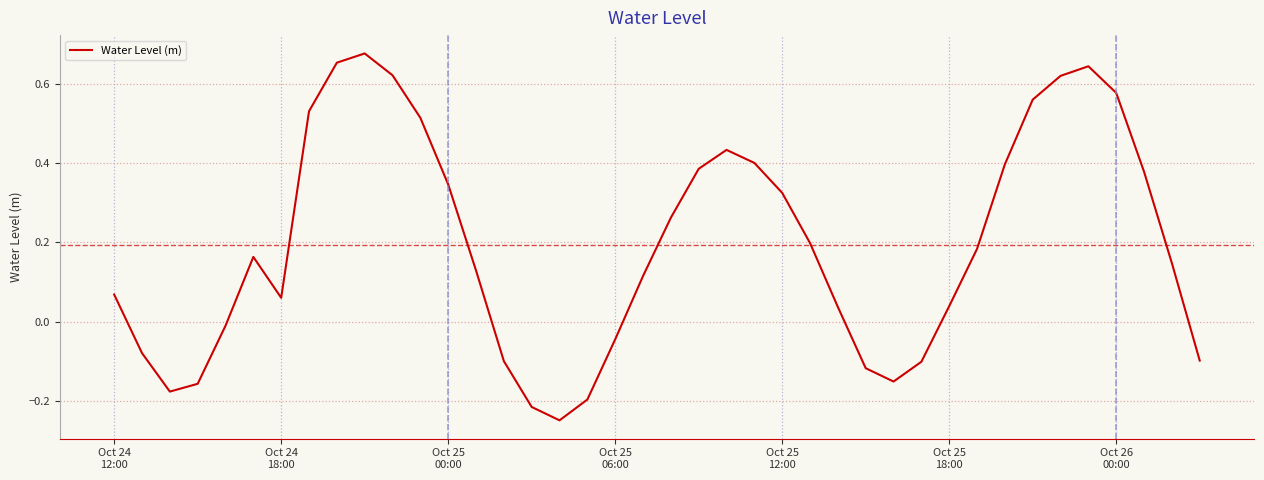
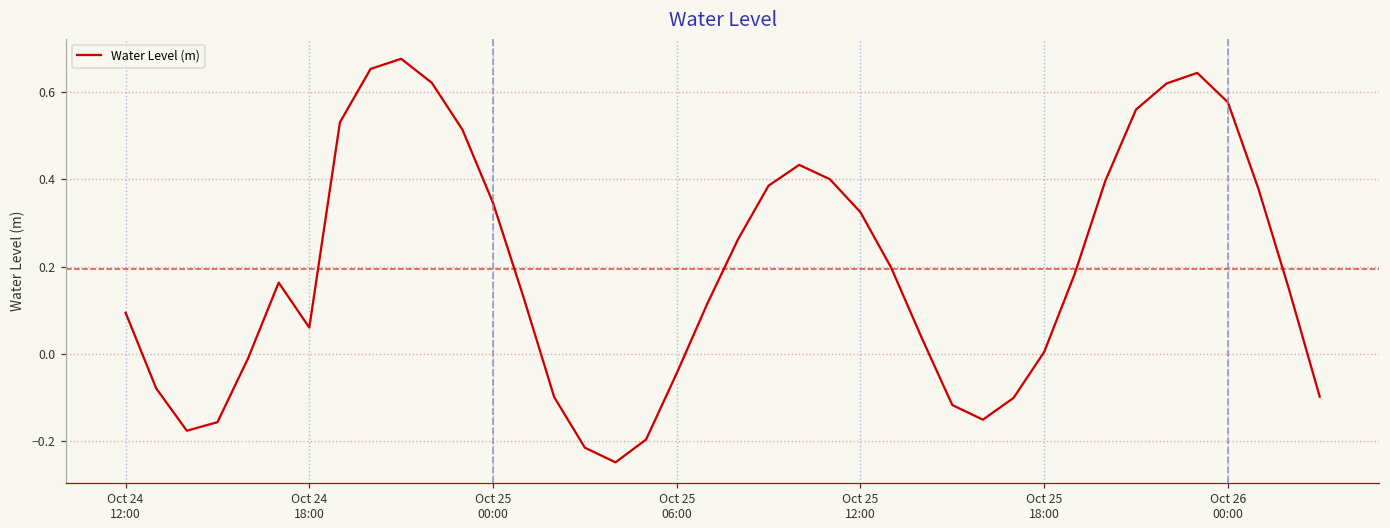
Oct 24 12:00: 0.07 -> 0.09
Oct 25 18:00: 0.04 -> 0.00
